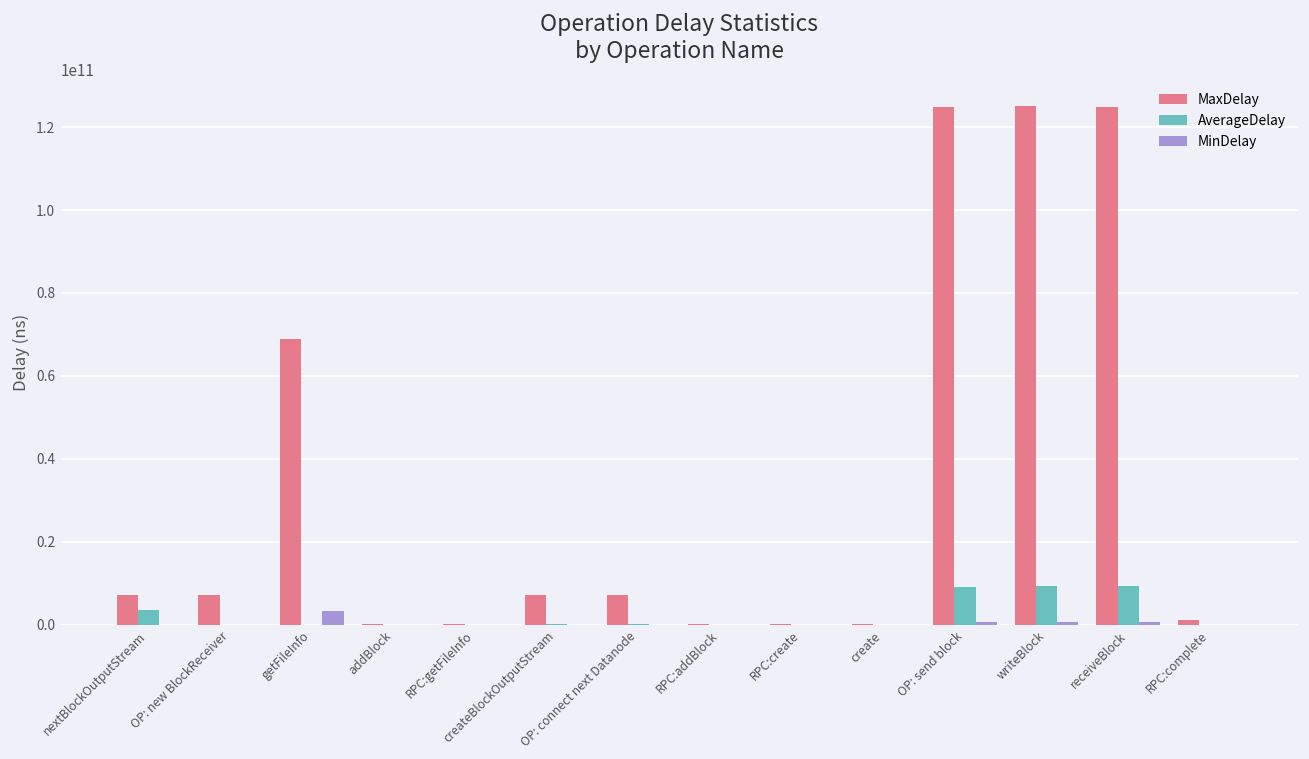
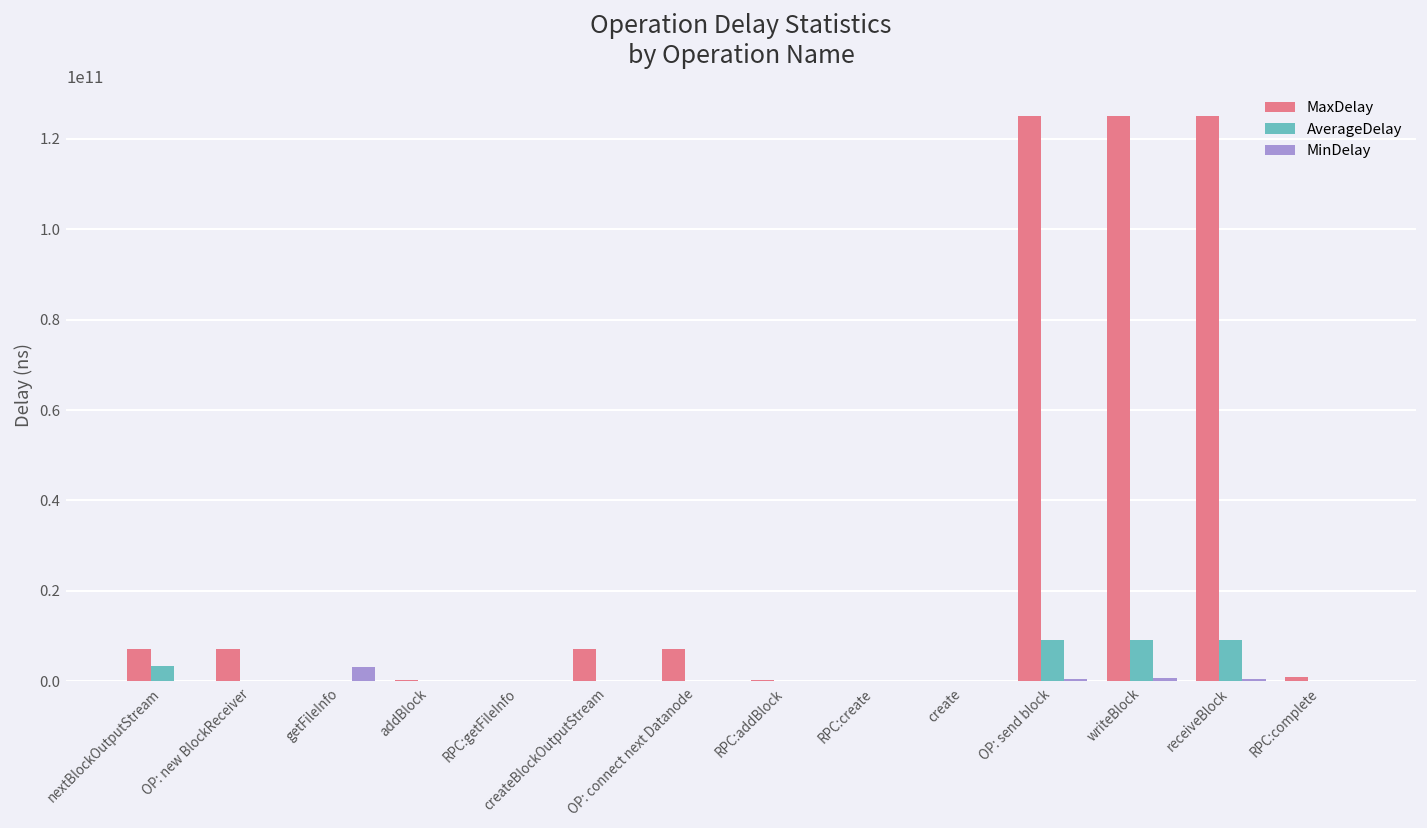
MaxDelay, getFileInfo: 69000000000 -> 0
